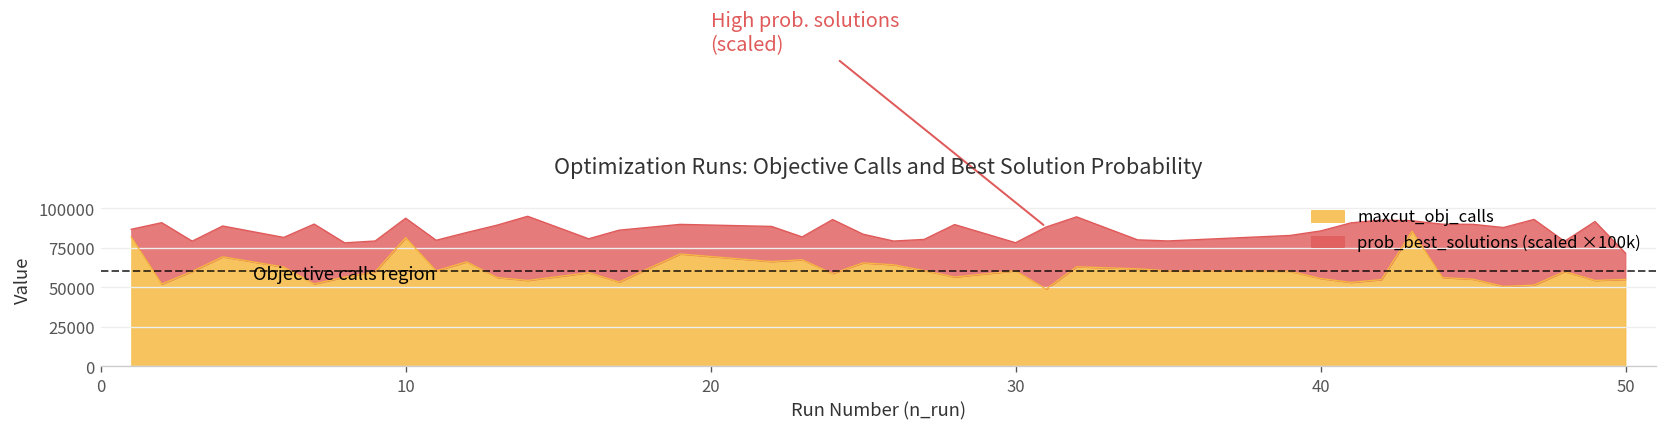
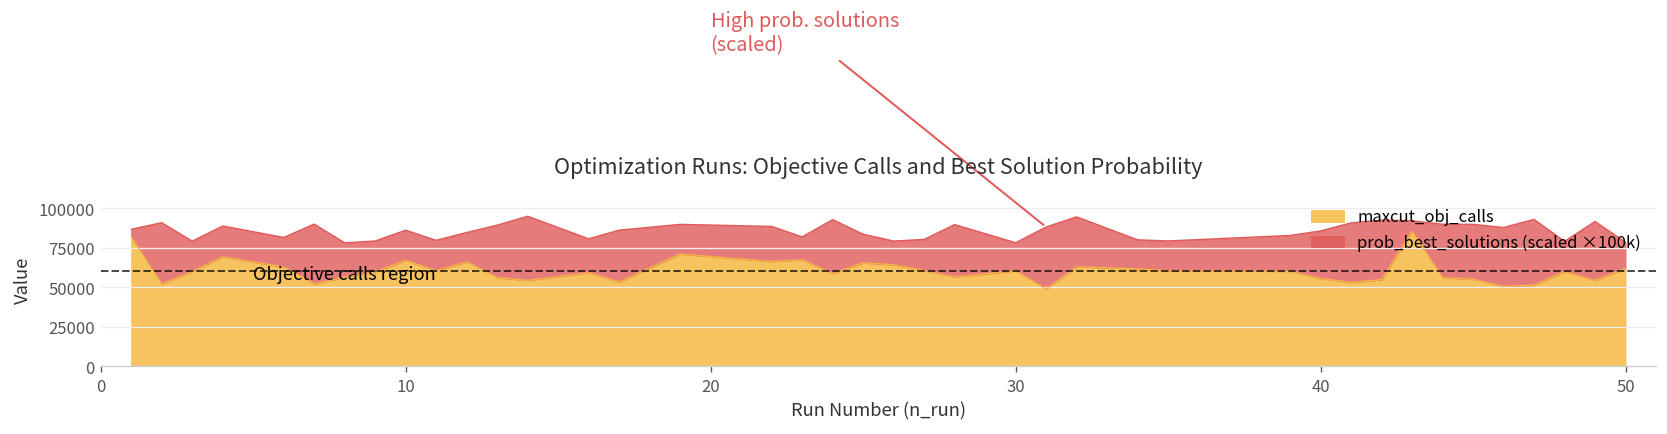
maxcut_obj_calls, 10: 82000 -> 67000
prob_best_solutions (scaled ×100k), 10: 12000 -> 19000
maxcut_obj_calls, 50: 55000 -> 62000
